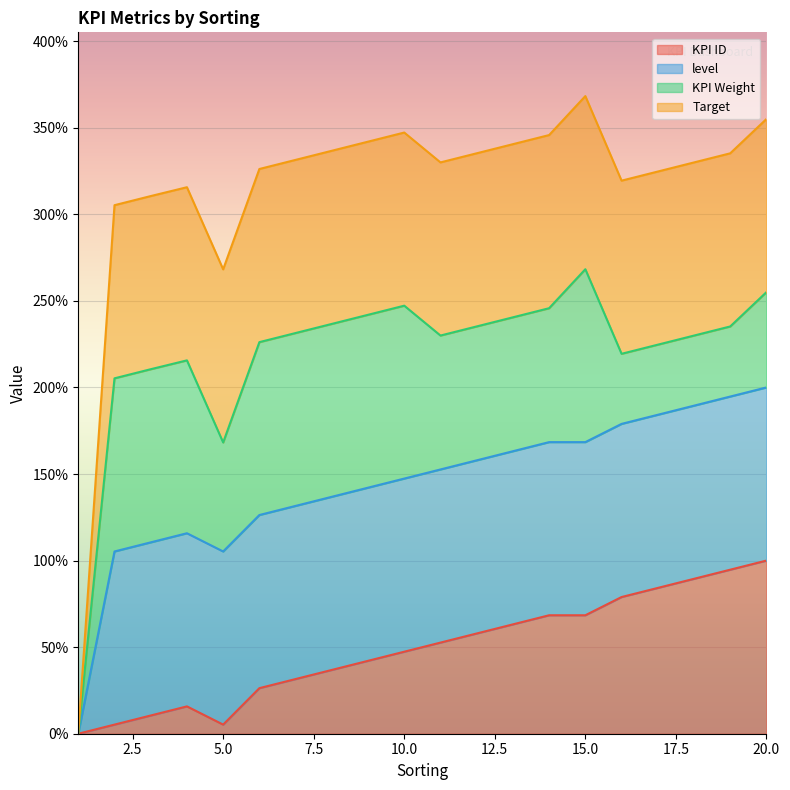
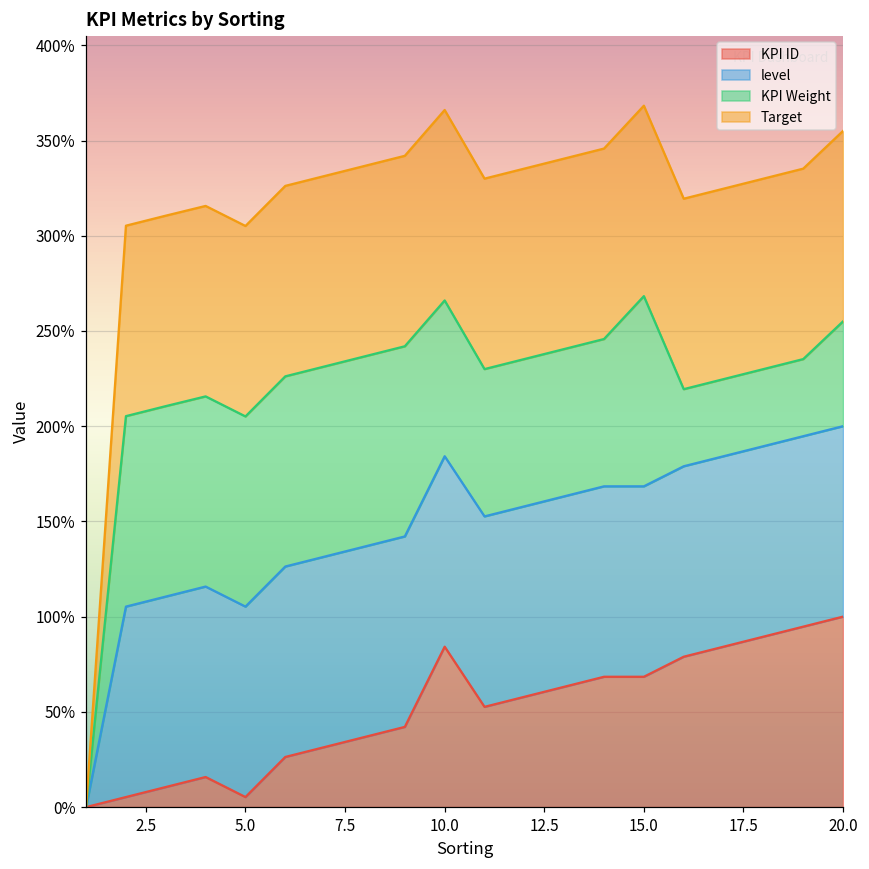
KPI Weight, 5.0: 63% -> 100%
KPI ID, 10.0: 47% -> 84%
KPI Weight, 10.0: 100% -> 82%
